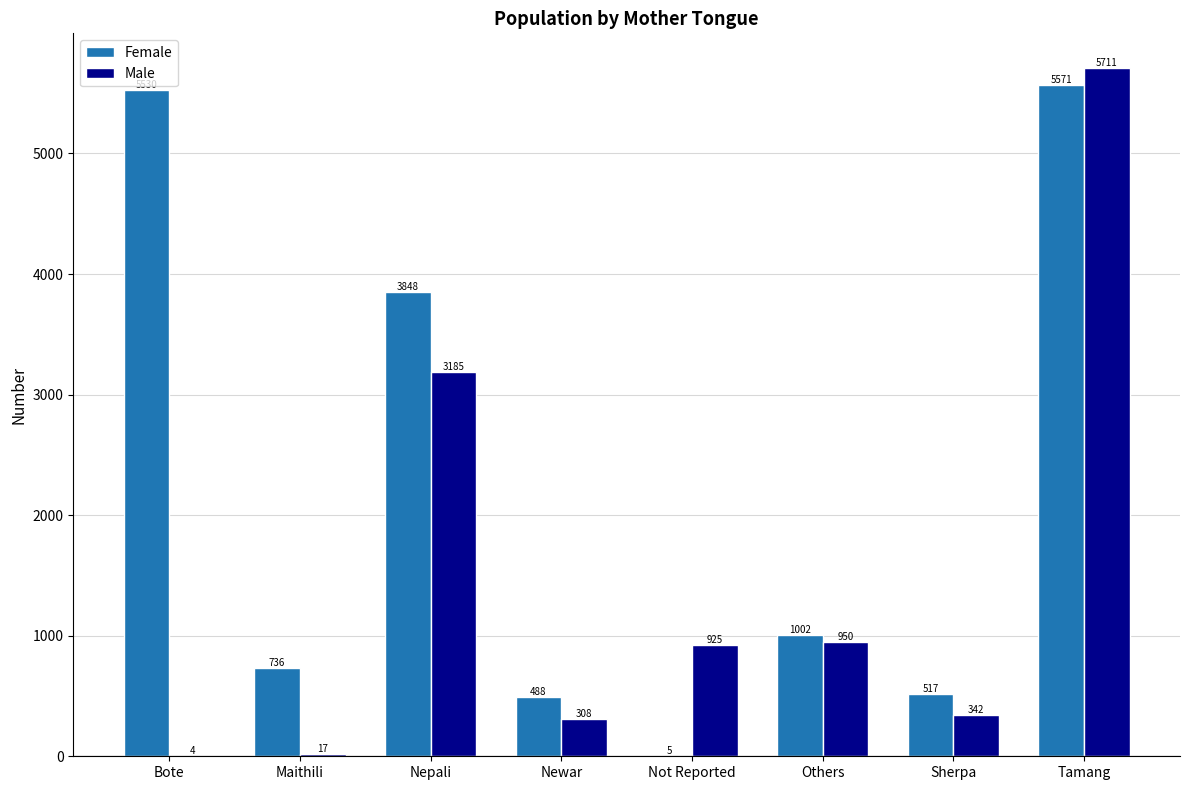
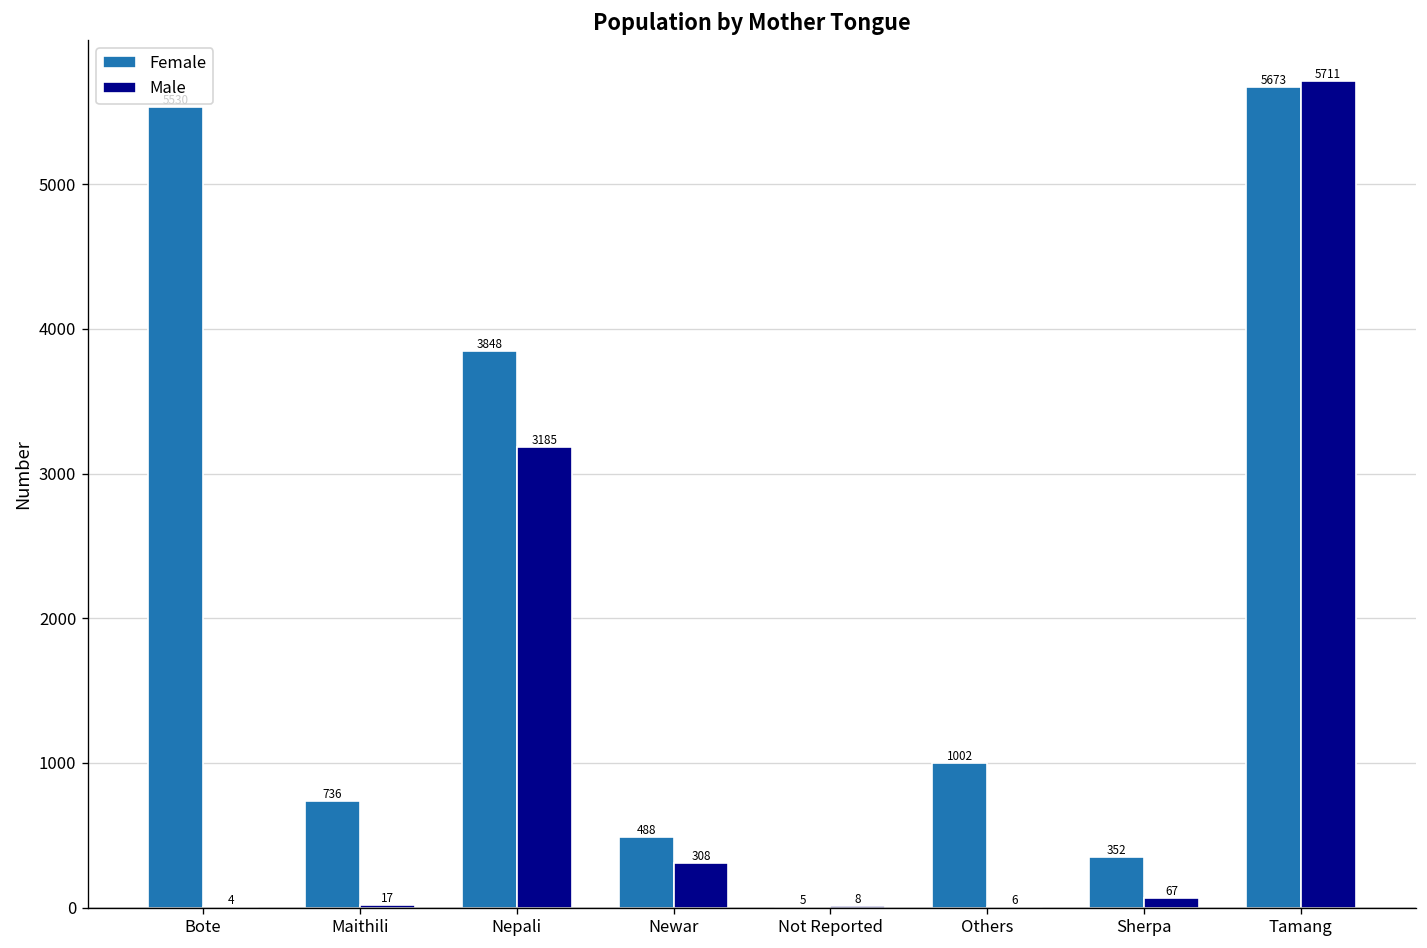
Male, Not Reported: 925 -> 8
Male, Others: 950 -> 6
Female, Sherpa: 517 -> 352
Male, Sherpa: 342 -> 67
Female, Tamang: 5571 -> 5673
